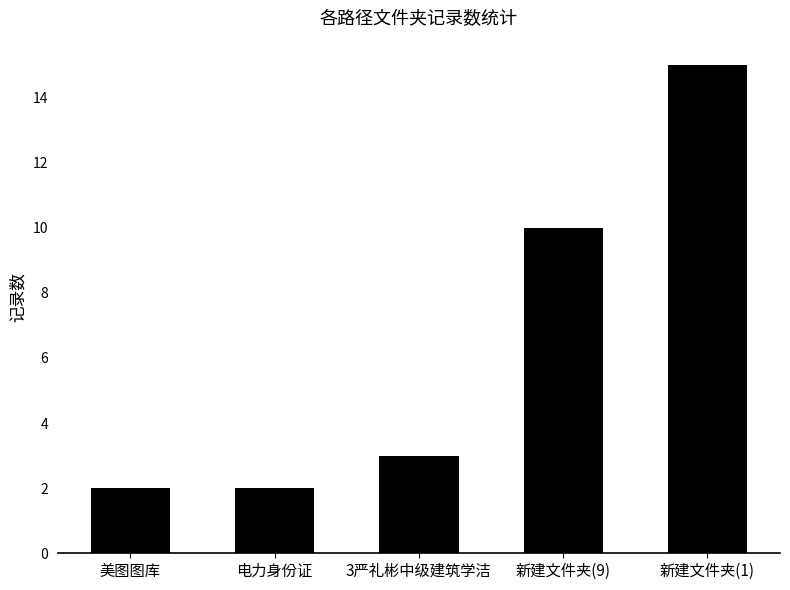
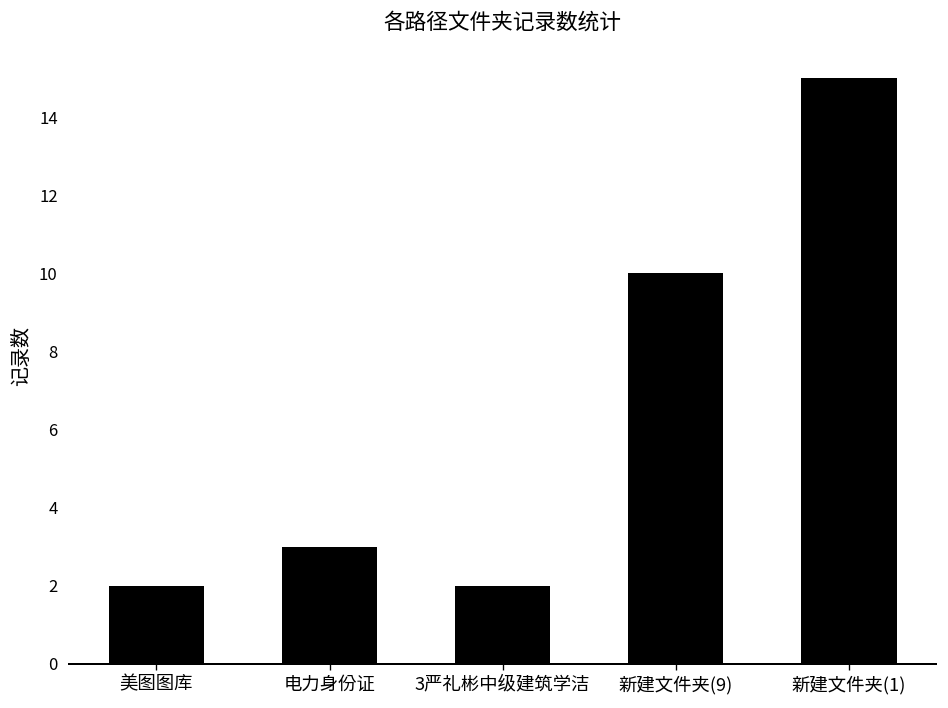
电力身份证: 2 -> 3
3严礼彬中级建筑学洁: 3 -> 2
